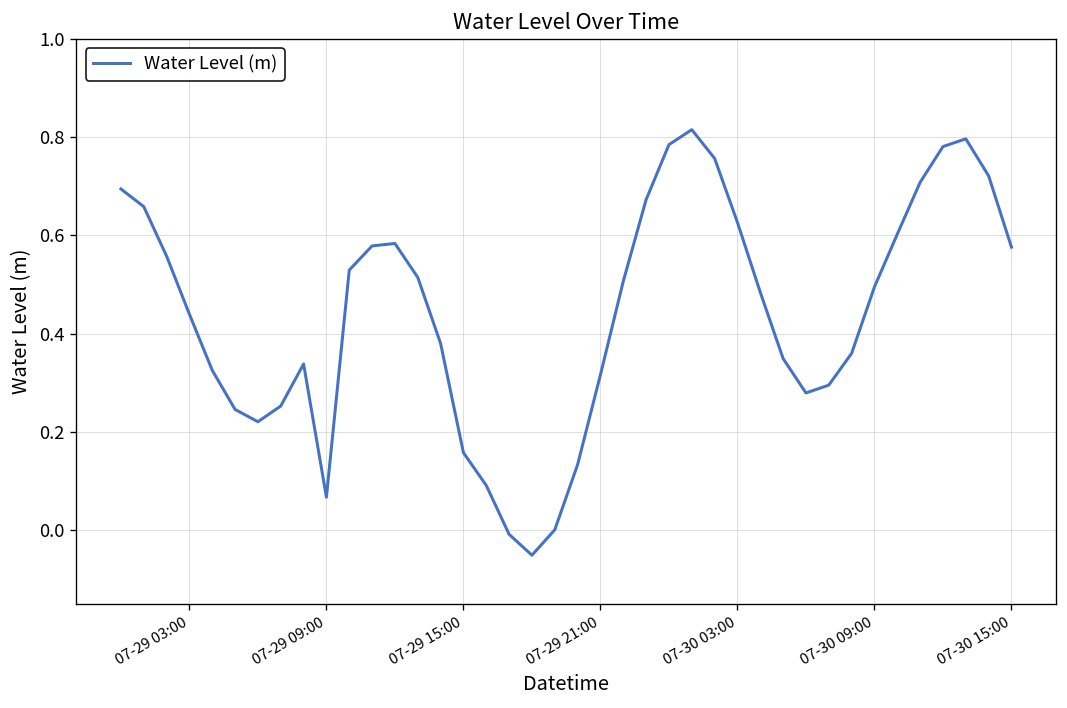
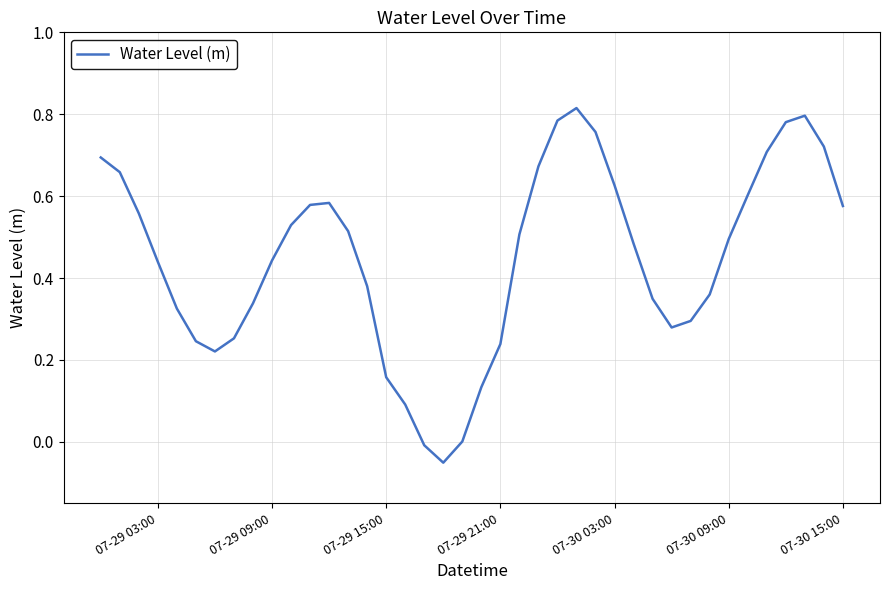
07-29 09:00: 0.07 -> 0.44
07-29 21:00: 0.32 -> 0.24
